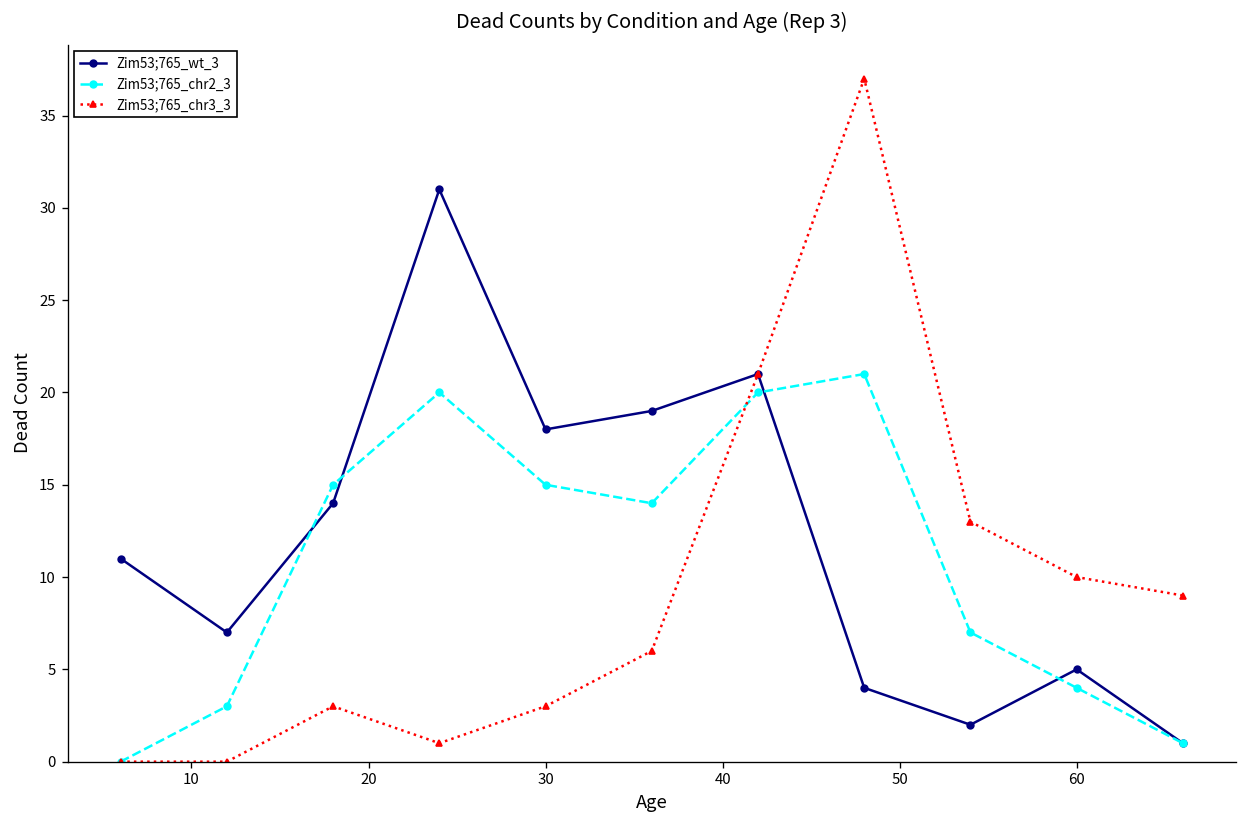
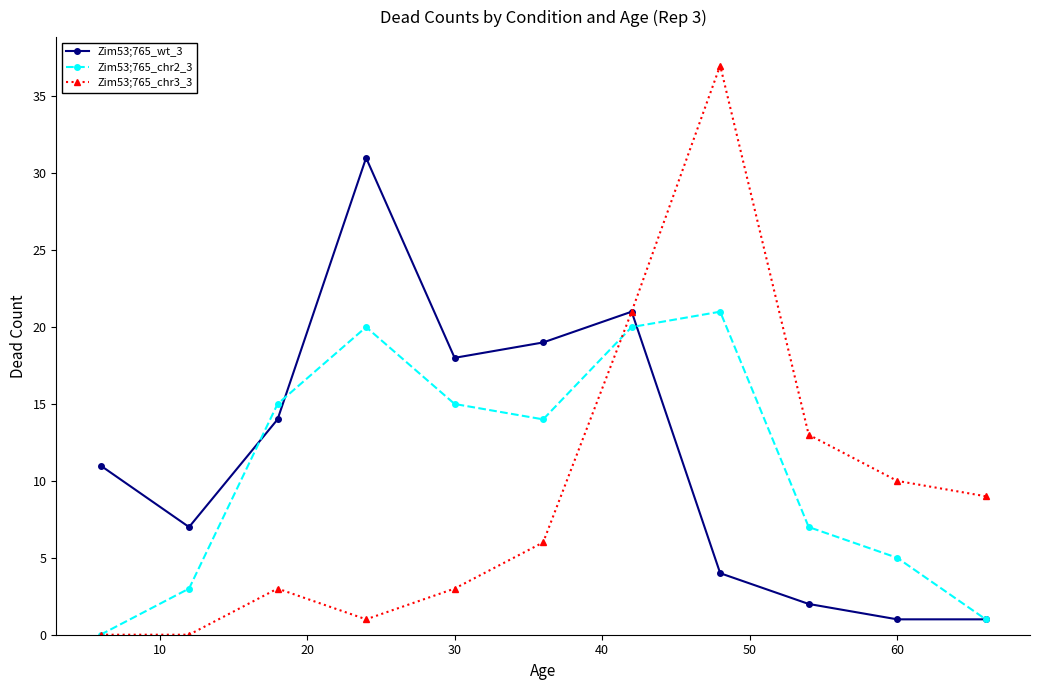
Zim53;765_wt_3, 60: 5 -> 1
Zim53;765_chr2_3, 60: 4 -> 5
